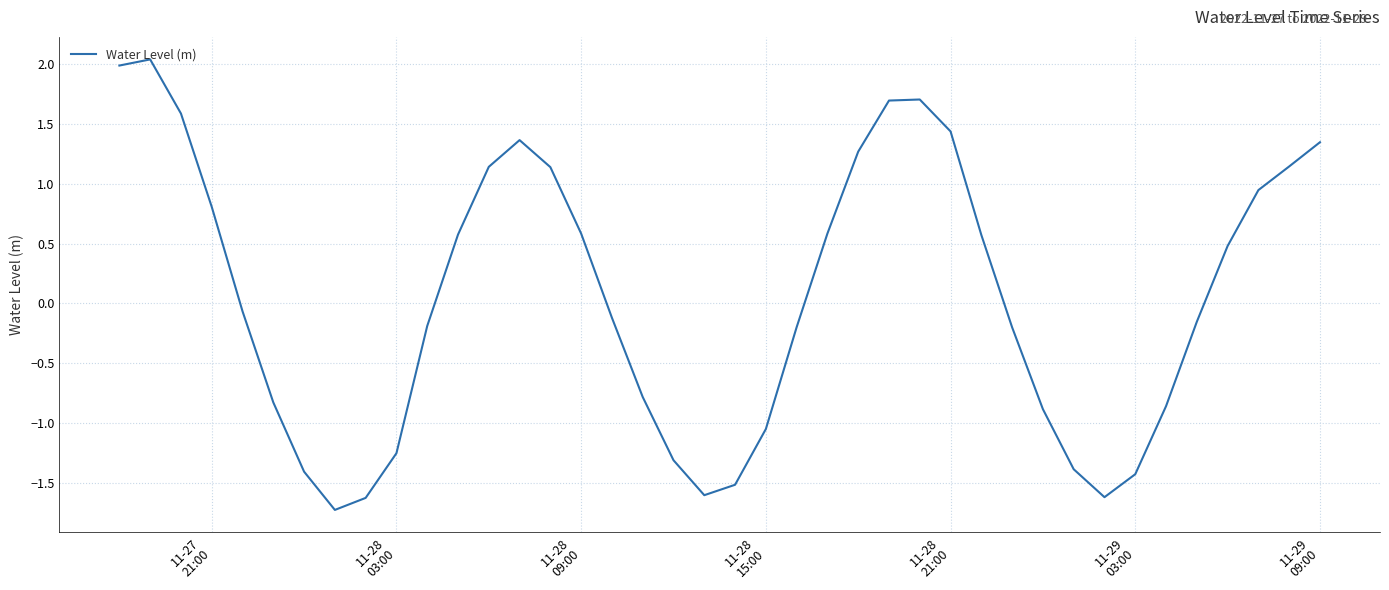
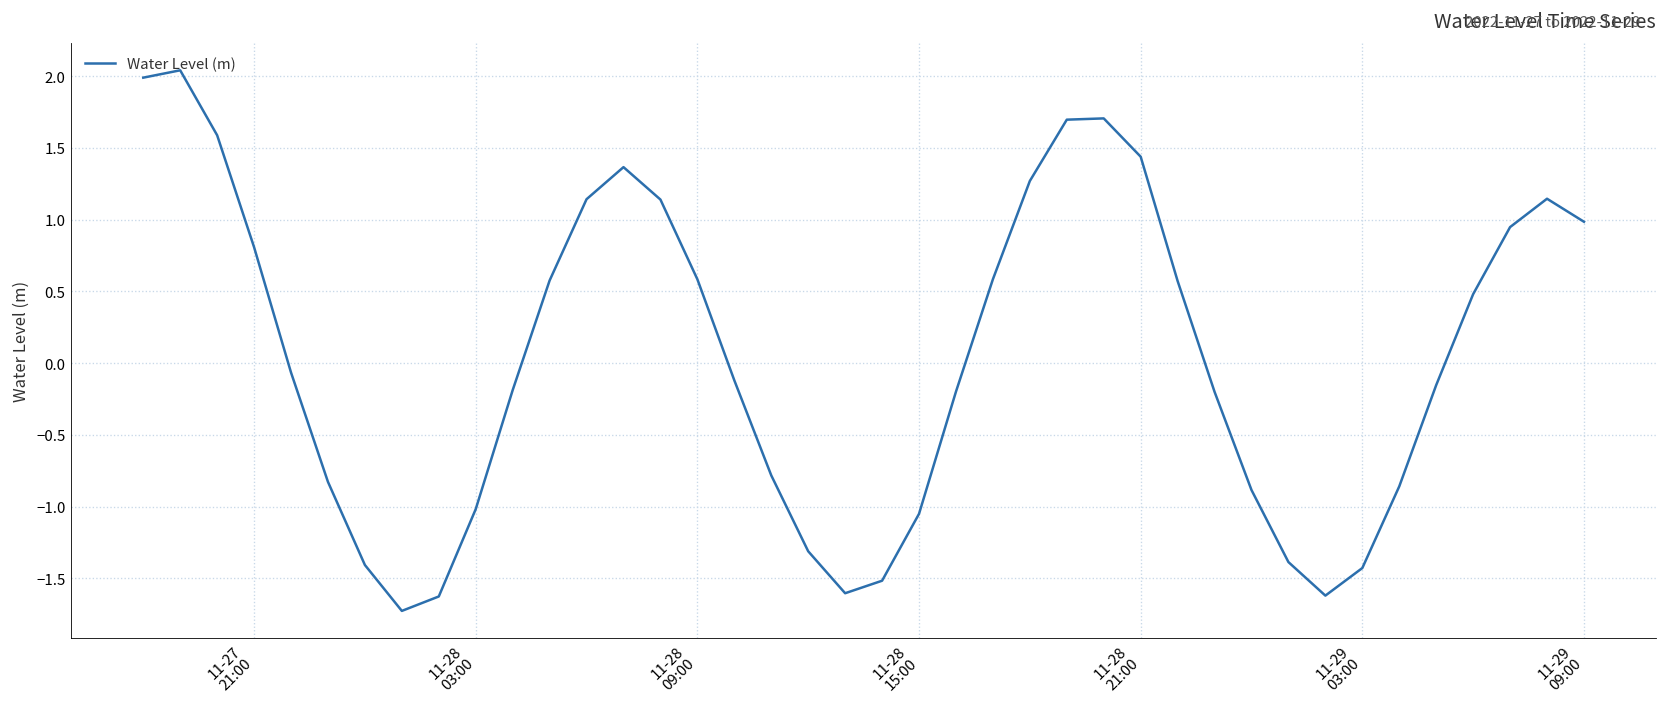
11-28 03:00: -1.25 -> -1.02
11-29 09:00: 1.35 -> 0.98
